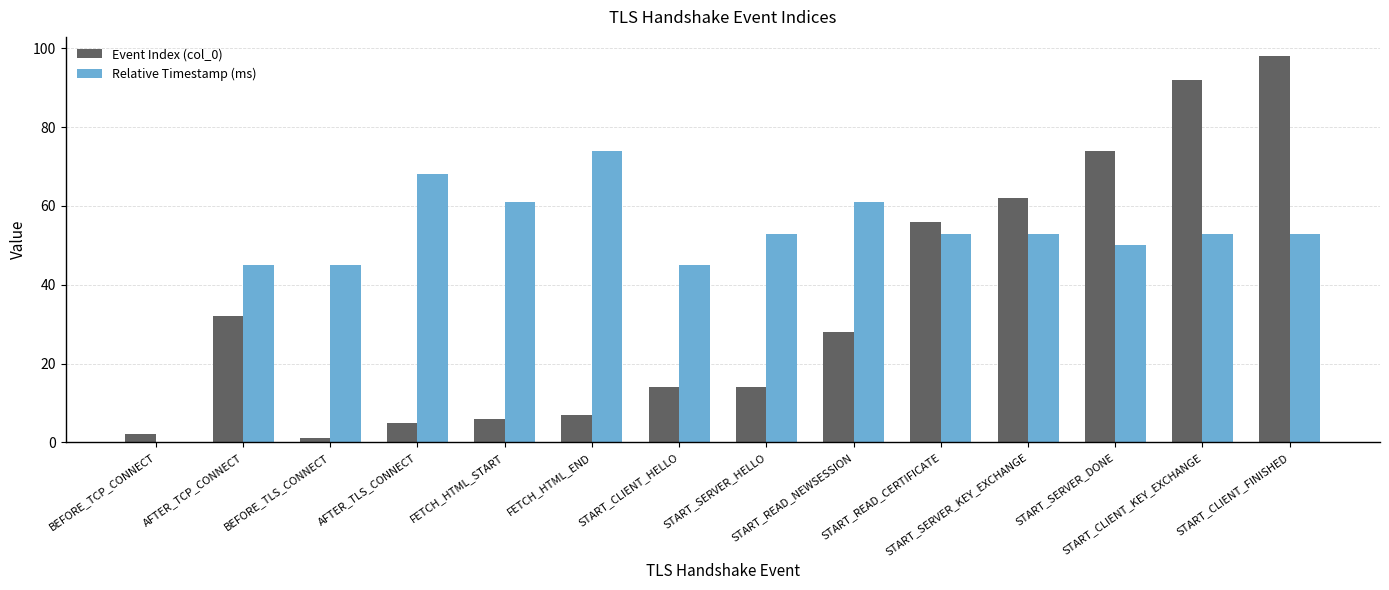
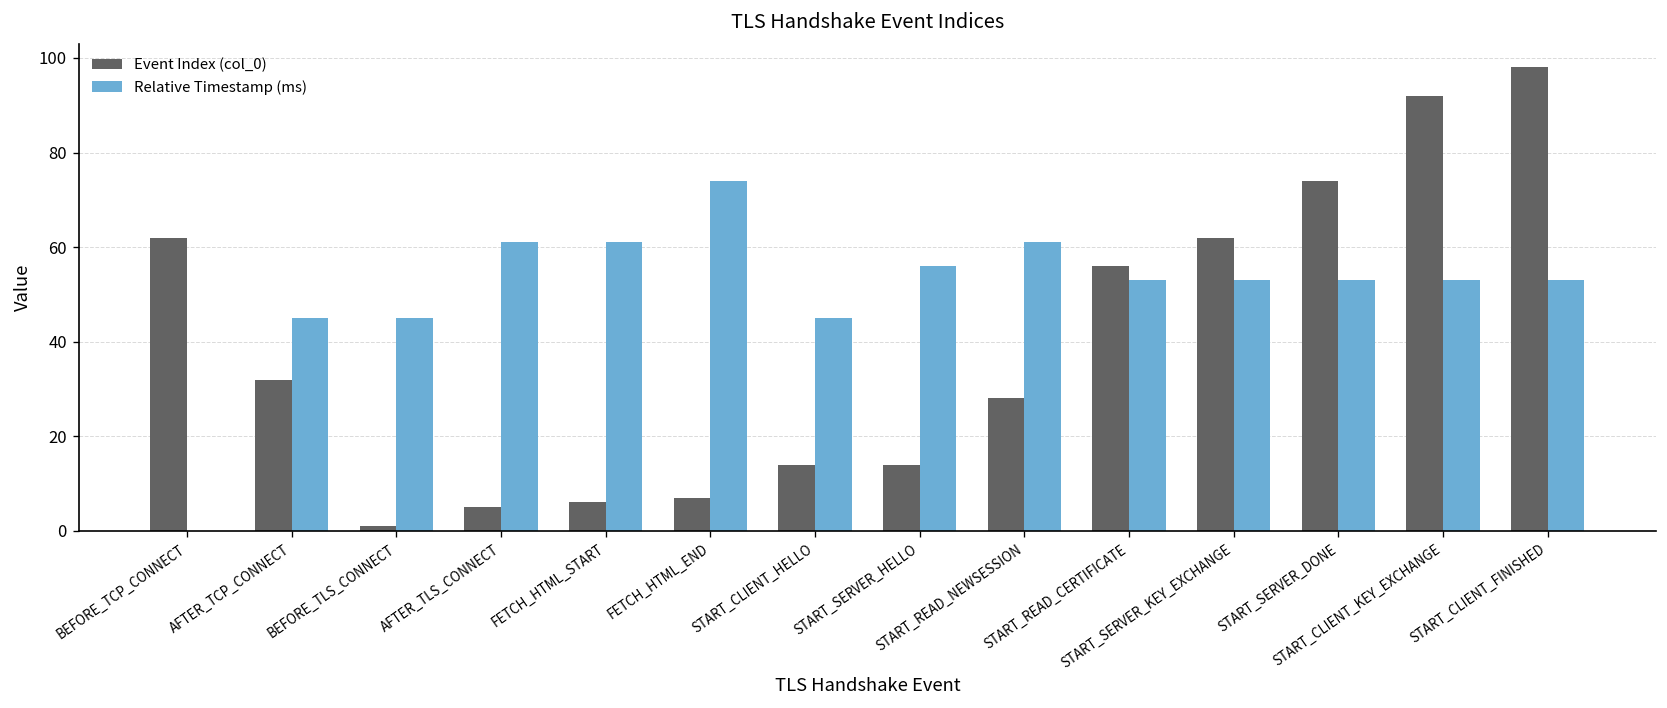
Event Index (col_0), BEFORE_TCP_CONNECT: 2 -> 62
Relative Timestamp (ms), AFTER_TLS_CONNECT: 68 -> 61
Relative Timestamp (ms), START_SERVER_HELLO: 53 -> 56
Relative Timestamp (ms), START_SERVER_DONE: 50 -> 53
